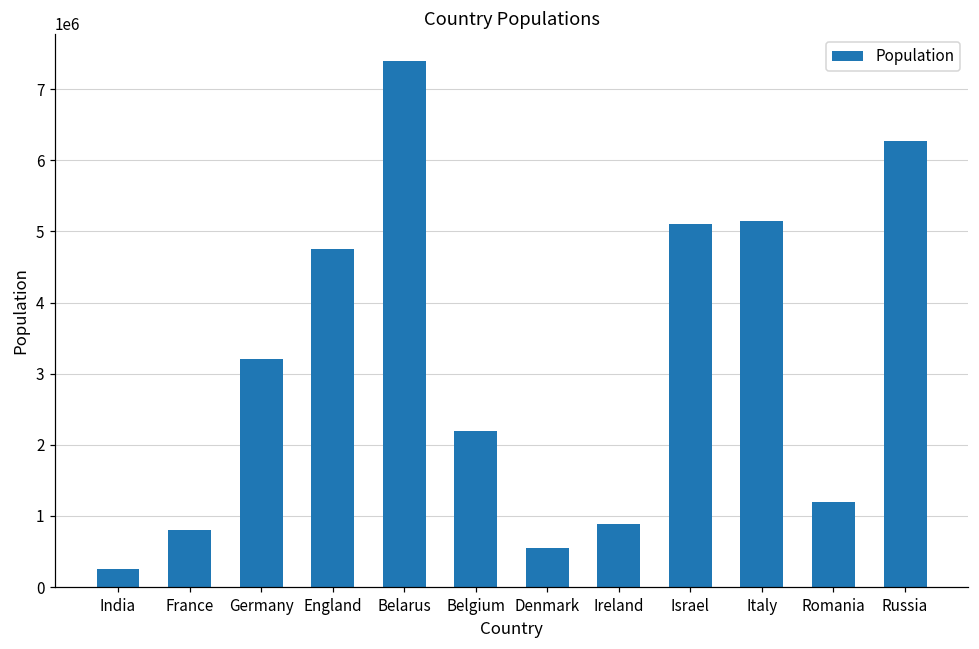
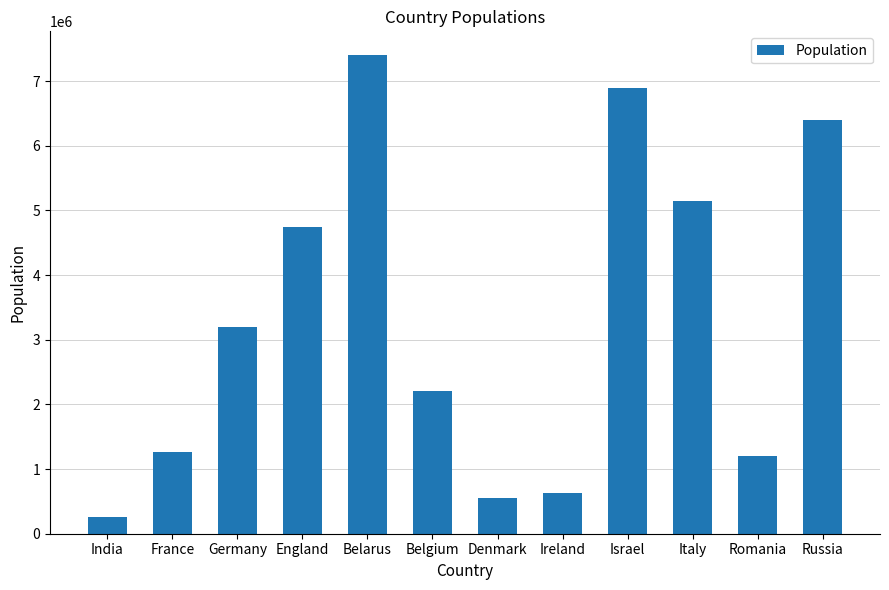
France: 800000 -> 1300000
Ireland: 900000 -> 600000
Israel: 5100000 -> 6900000
Russia: 6300000 -> 6400000
